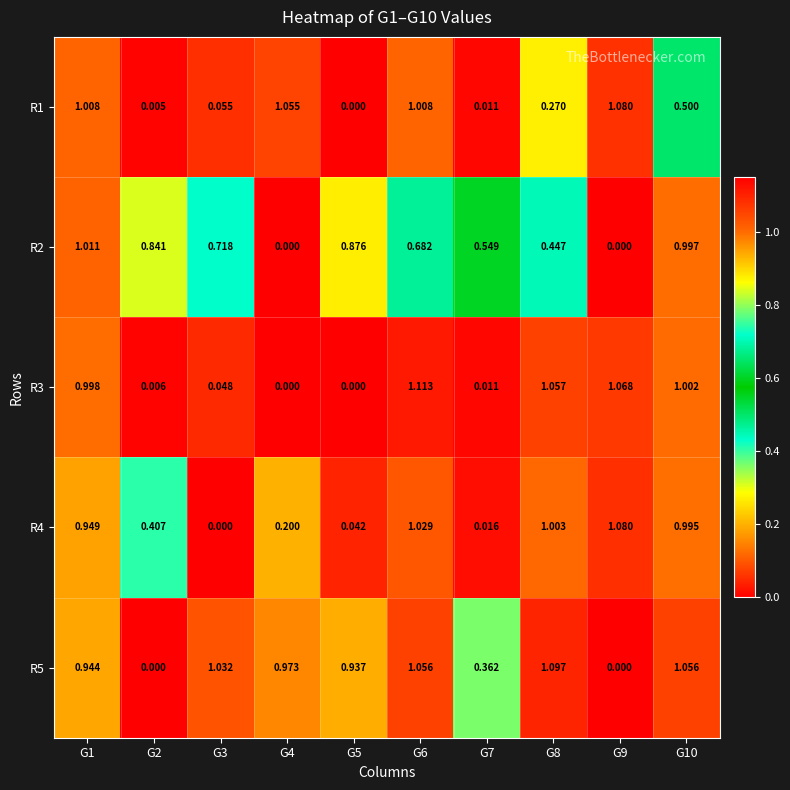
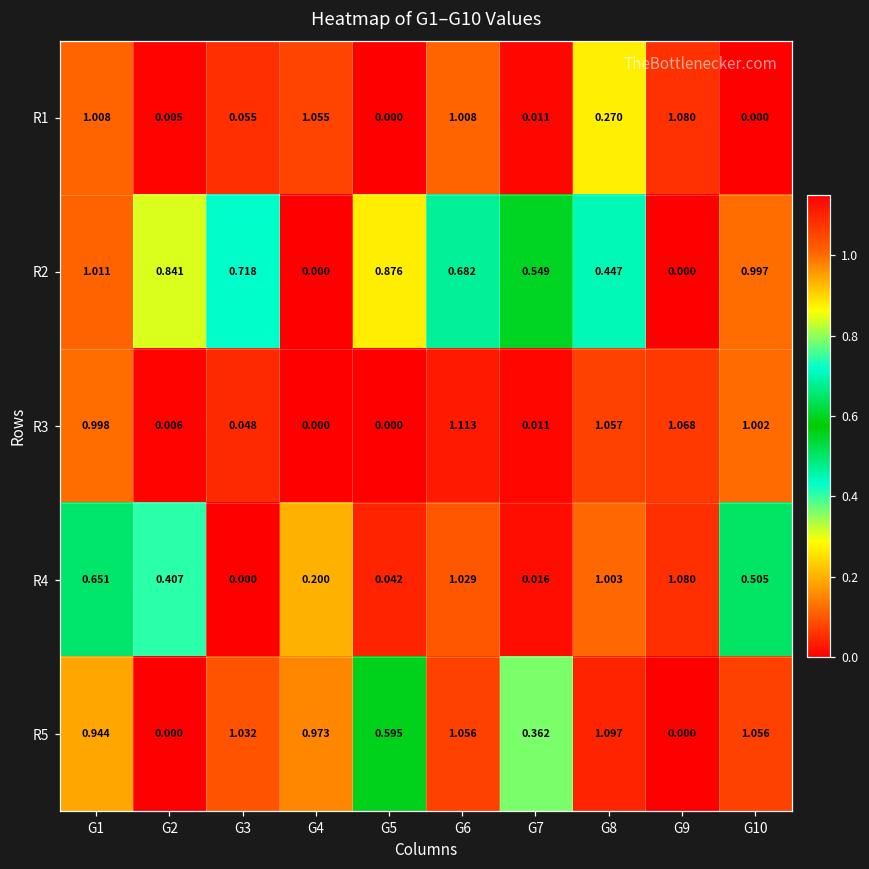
R1, G10: 0.500 -> 0.000
R4, G1: 0.949 -> 0.651
R4, G10: 0.995 -> 0.505
R5, G5: 0.937 -> 0.595
